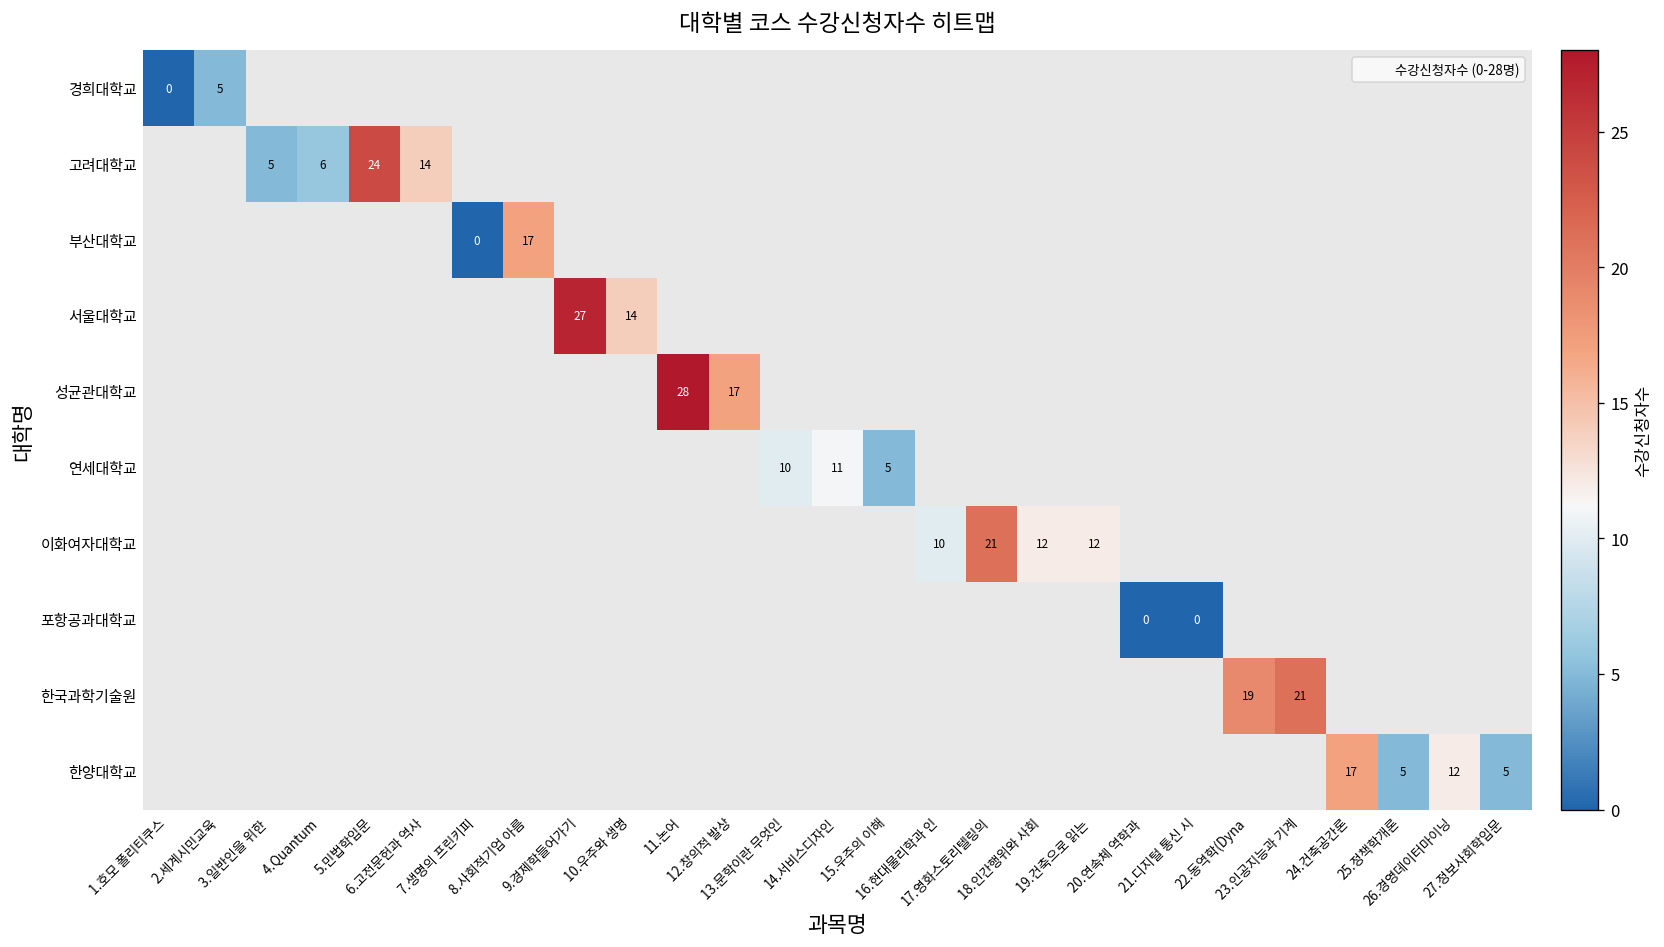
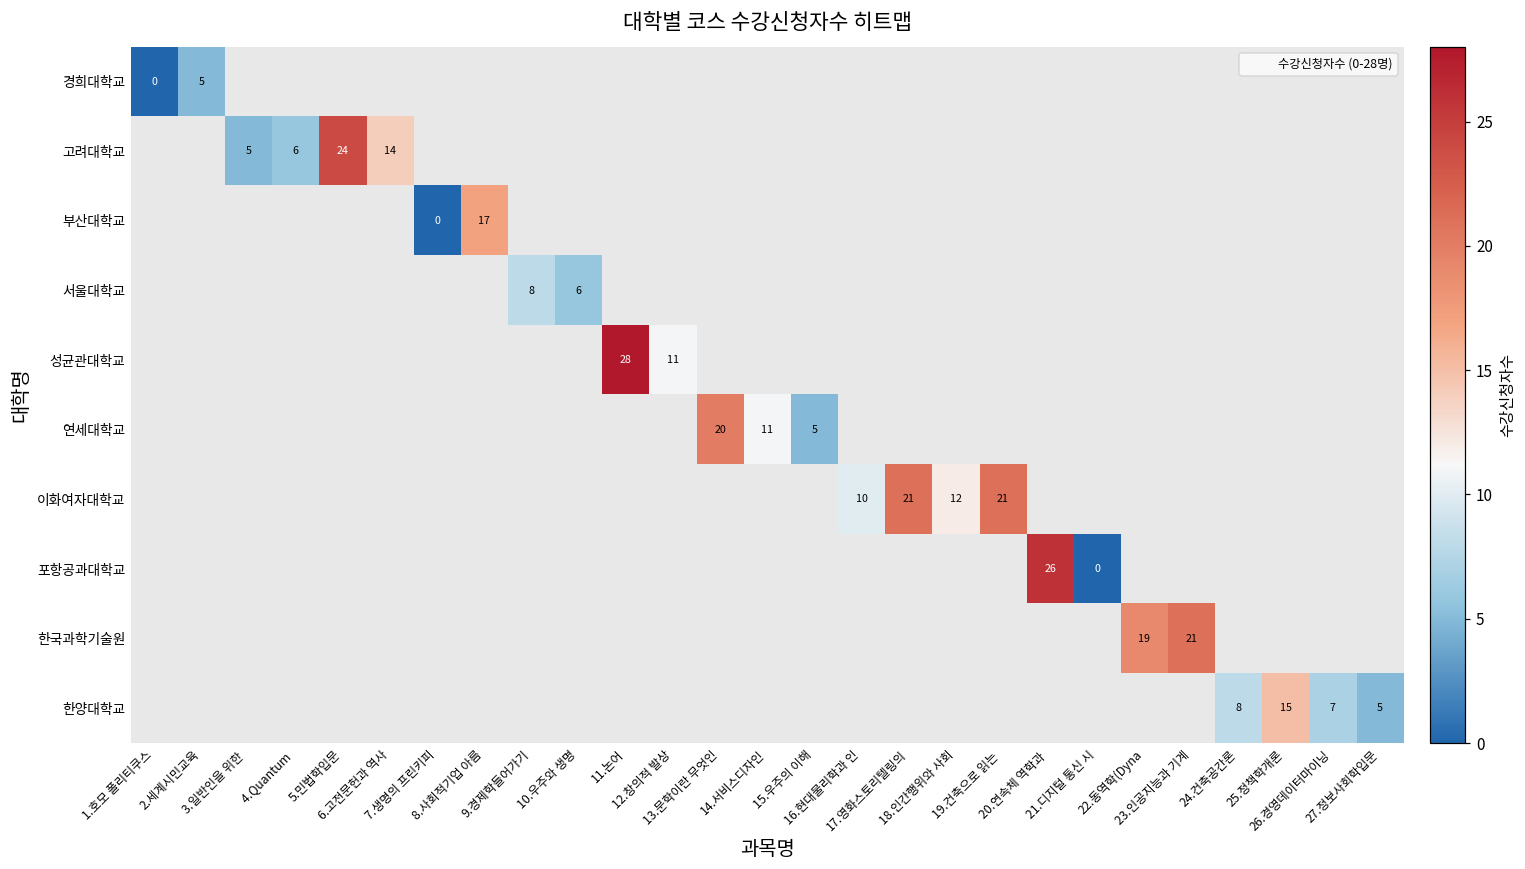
서울대학교, 9.경제학들어가기: 27 -> 8
서울대학교, 10.우주와 생명: 14 -> 6
성균관대학교, 12.창의적 발상: 17 -> 11
연세대학교, 13.문학이란 무엇인: 10 -> 20
이화여자대학교, 19.건축으로 읽는: 12 -> 21
포항공과대학교, 20.연속체 역학과: 0 -> 26
한양대학교, 24.건축공간론: 17 -> 8
한양대학교, 25.정책학개론: 5 -> 15
한양대학교, 26.경영데이터마이닝: 12 -> 7
